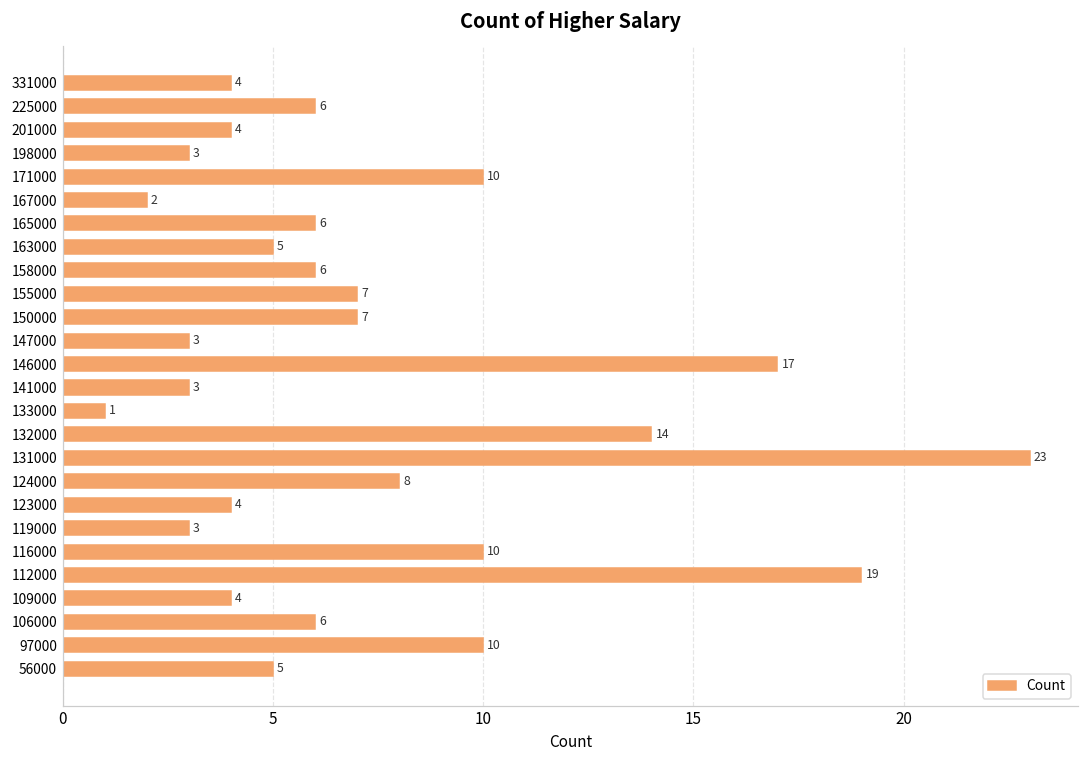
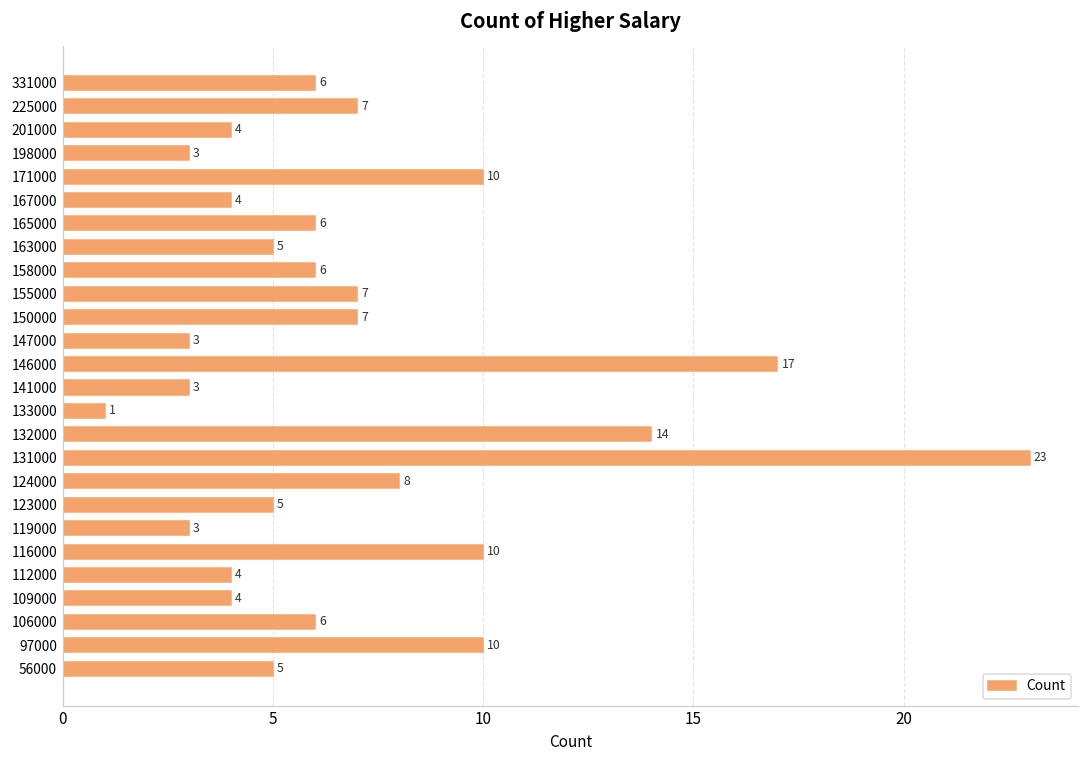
331000: 4 -> 6
225000: 6 -> 7
167000: 2 -> 4
123000: 4 -> 5
112000: 19 -> 4
